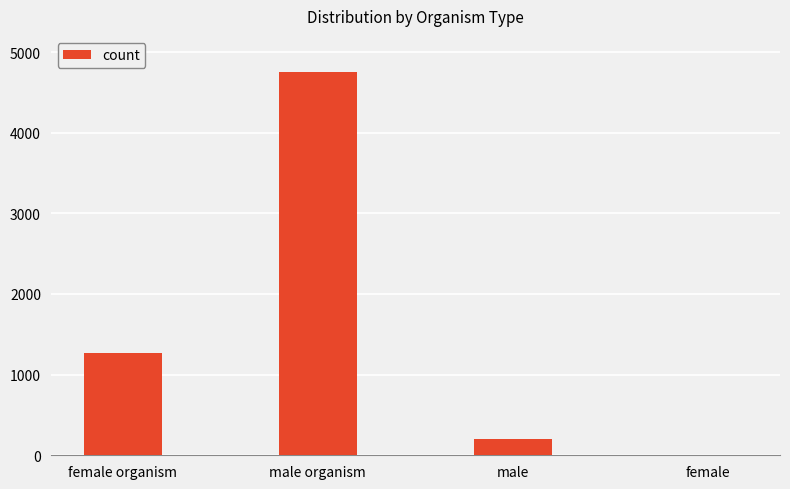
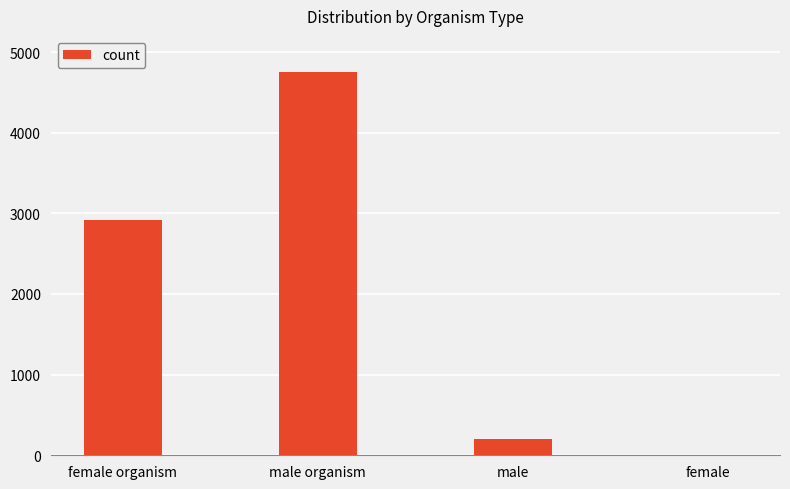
female organism: 1300 -> 2900
